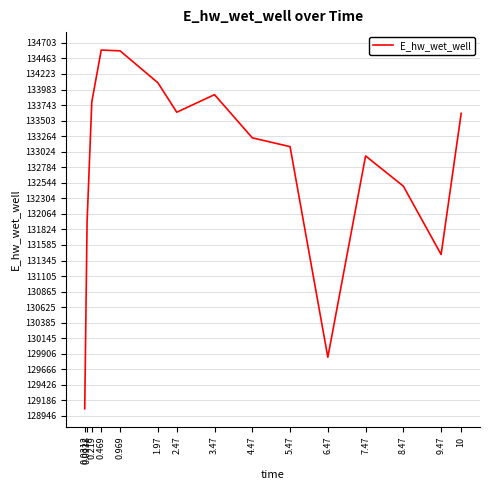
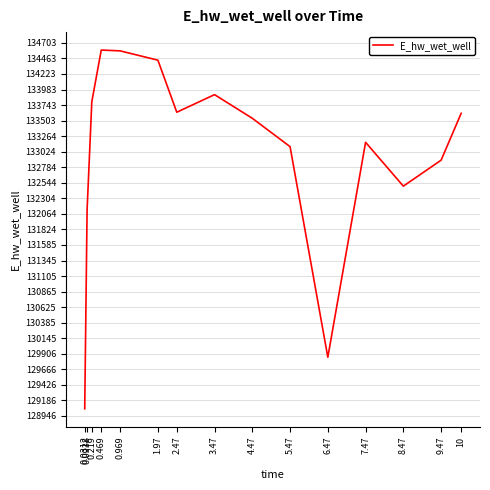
0.0938: 131900 -> 132100
1.97: 134100 -> 134400
4.47: 133200 -> 133500
7.47: 133000 -> 133200
9.47: 131400 -> 132900
